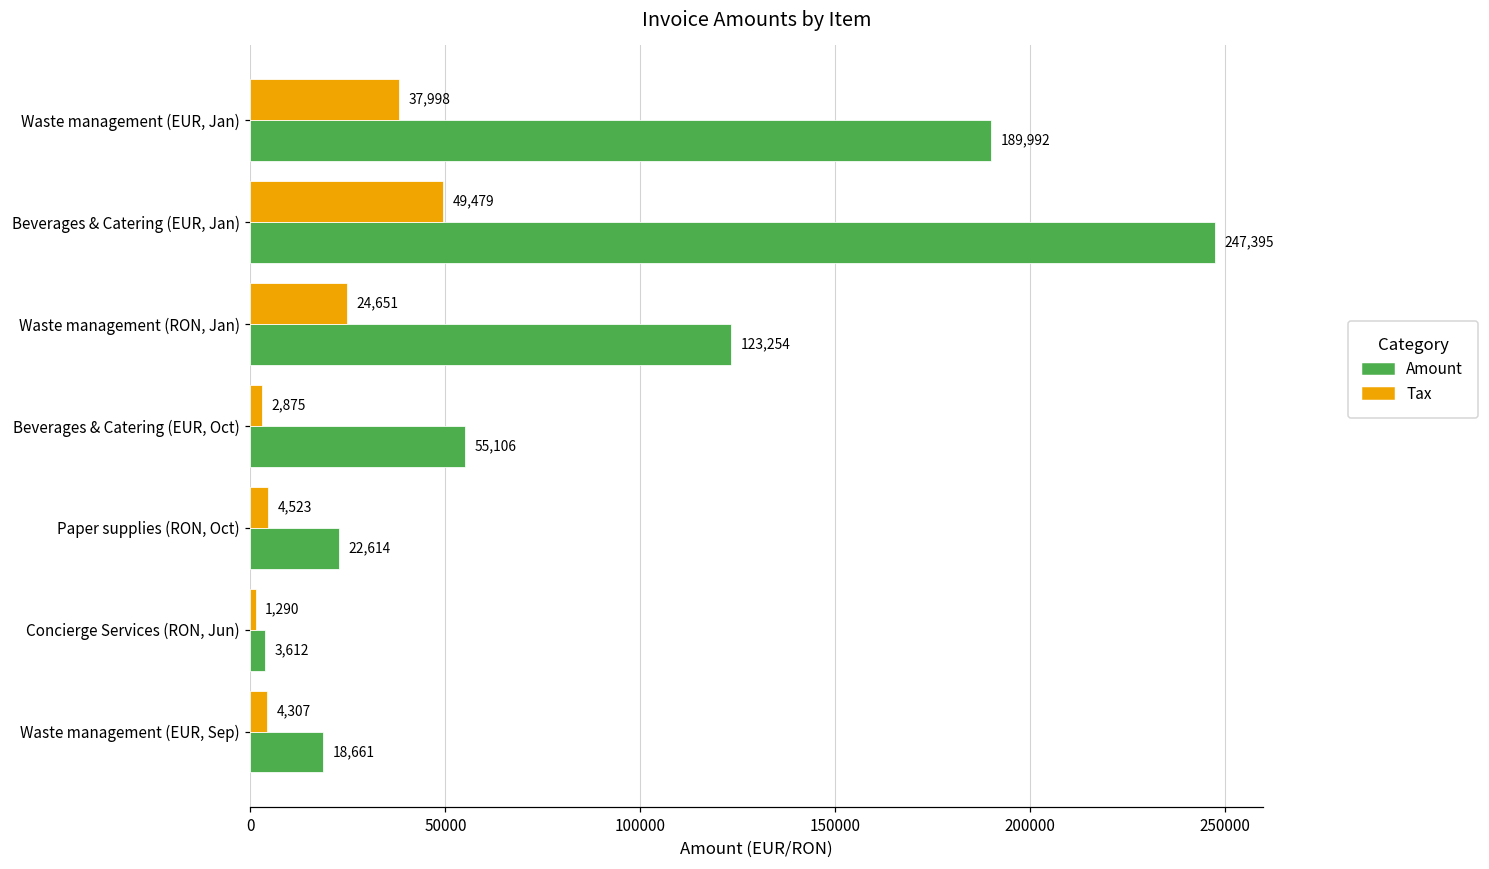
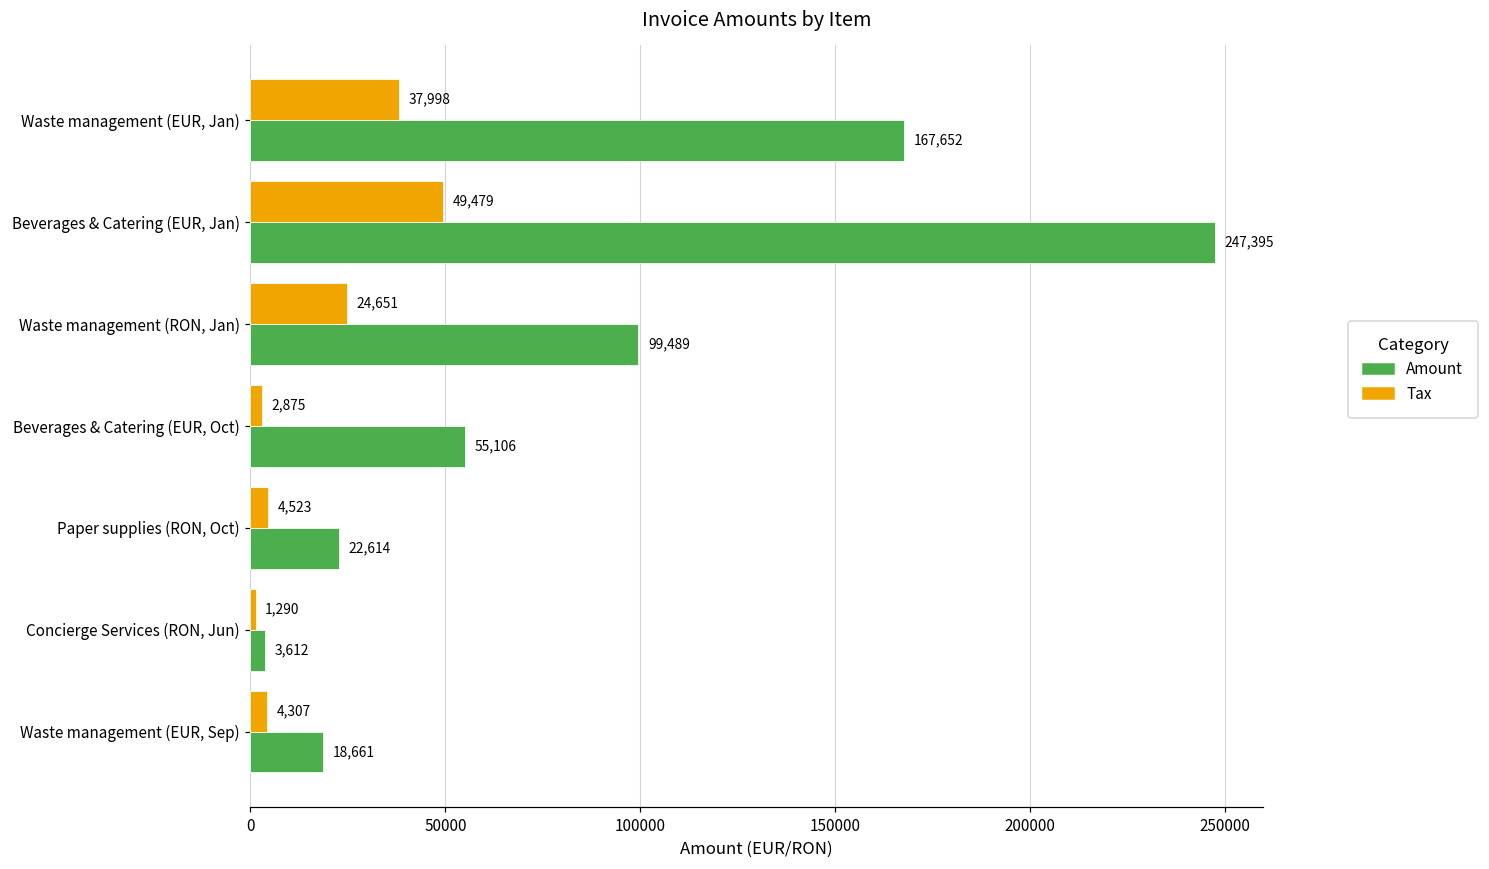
Amount, Waste management (EUR, Jan): 189,992 -> 167,652
Amount, Waste management (RON, Jan): 123,254 -> 99,489
